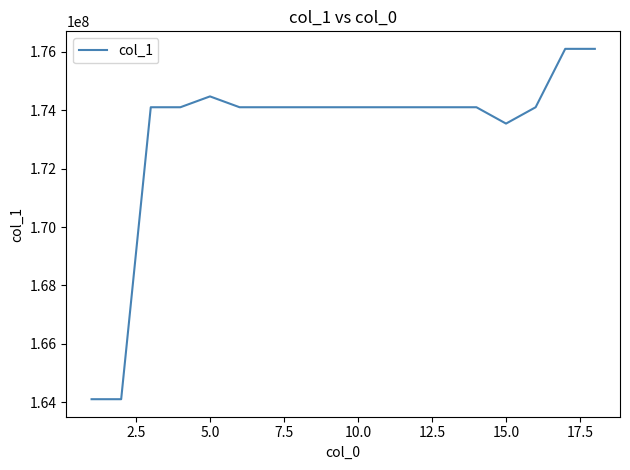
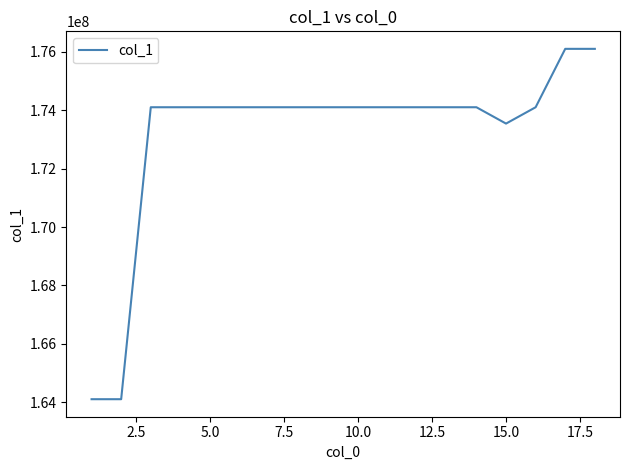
5.0: 174500000 -> 174100000
